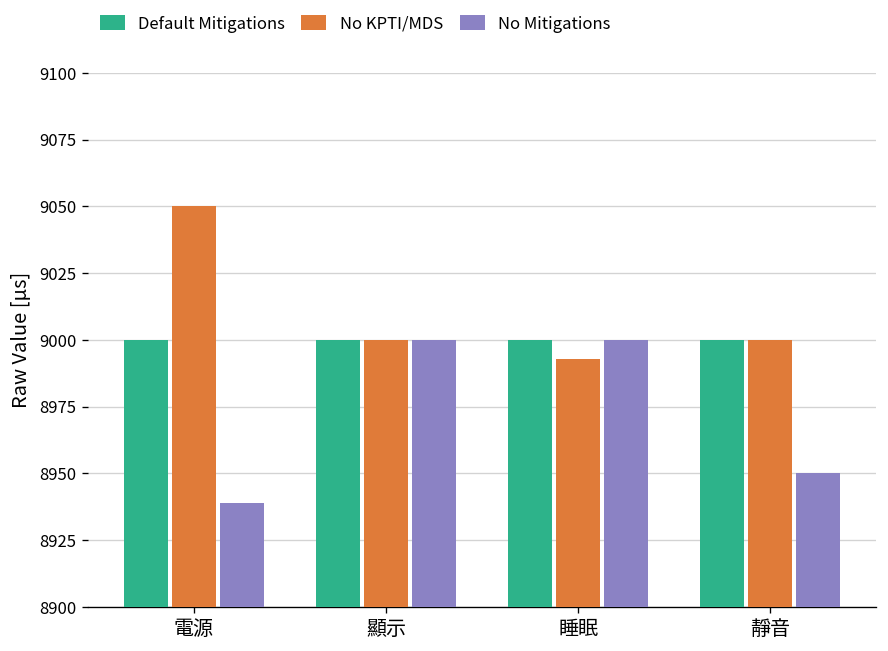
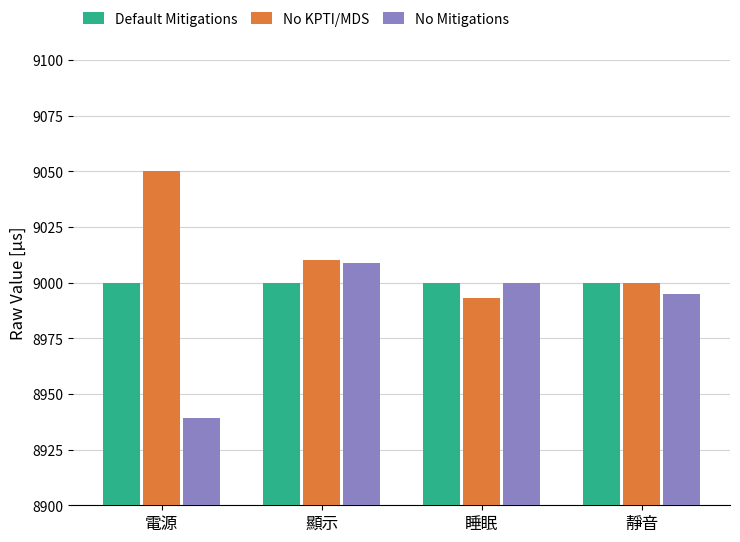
No KPTI/MDS, 顯示: 9000 -> 9010
No Mitigations, 顯示: 9000 -> 9009
No Mitigations, 靜音: 8950 -> 8995
